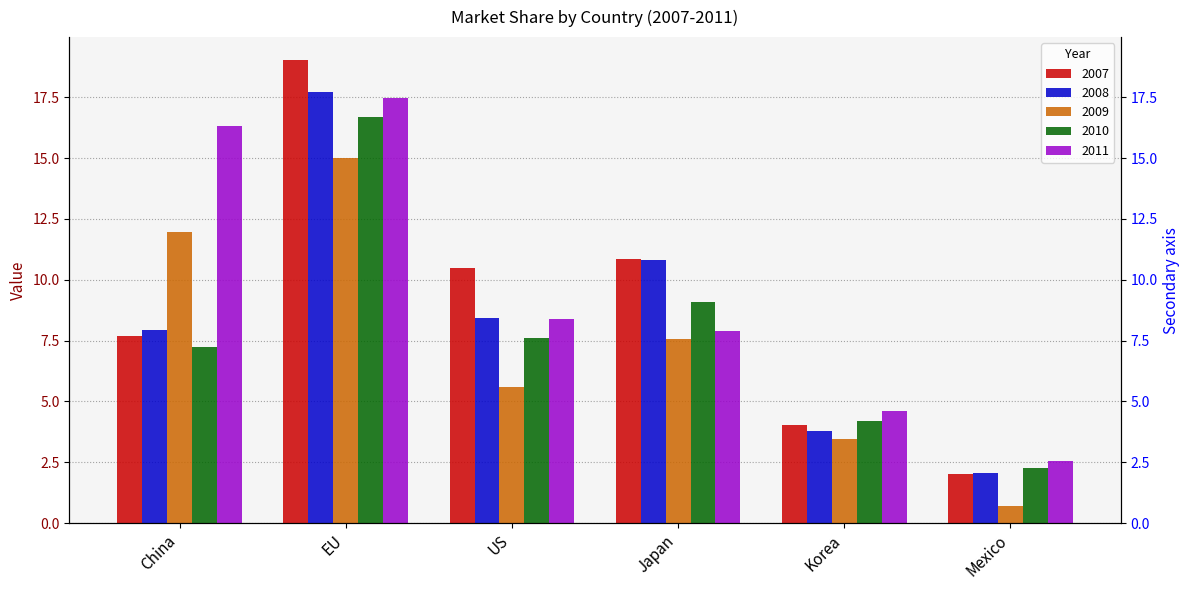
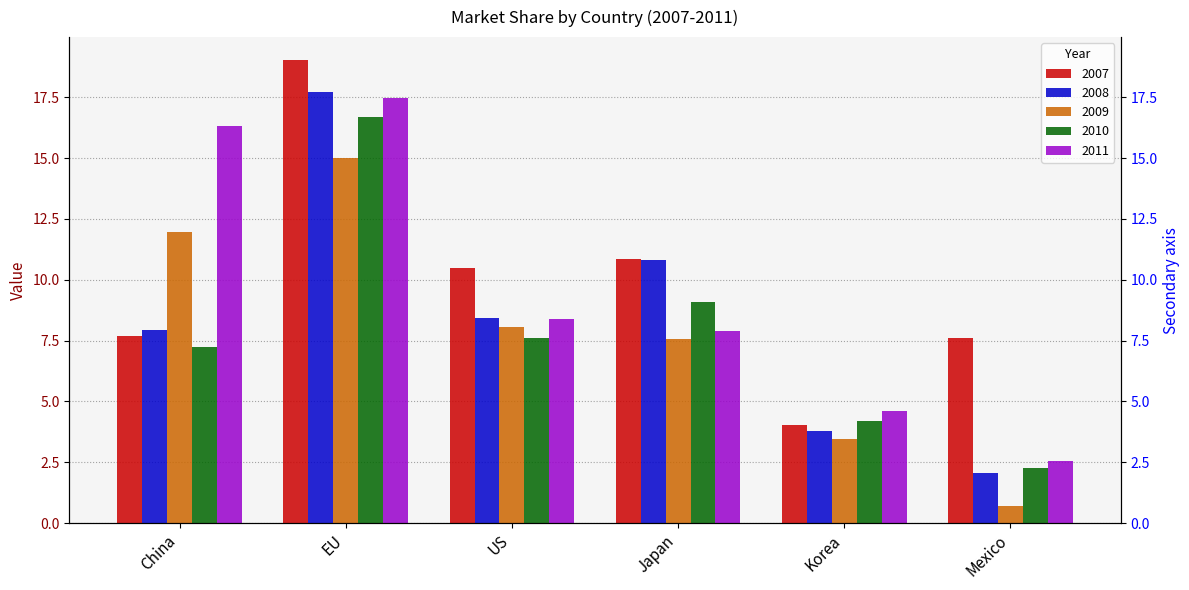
2009, US: 5.6 -> 8.1
2007, Mexico: 2.0 -> 7.6
